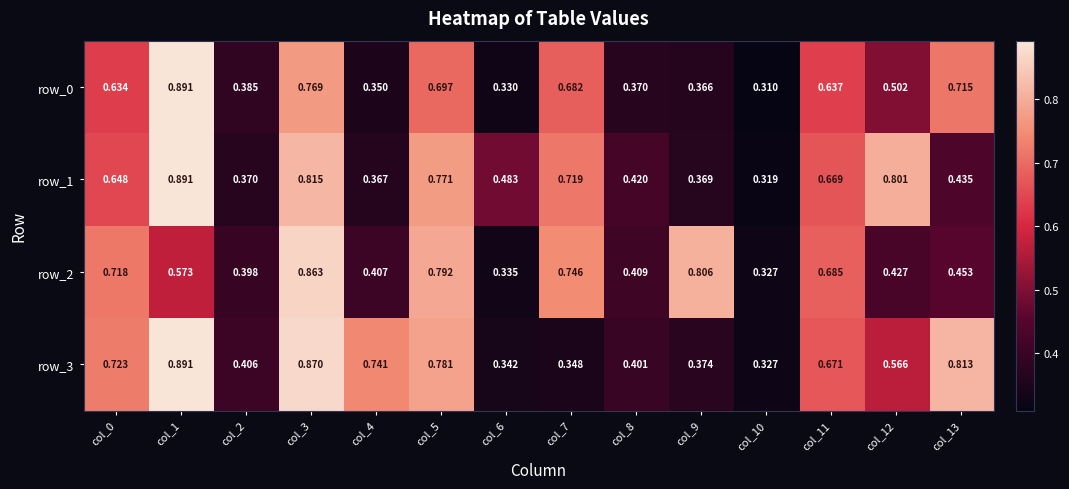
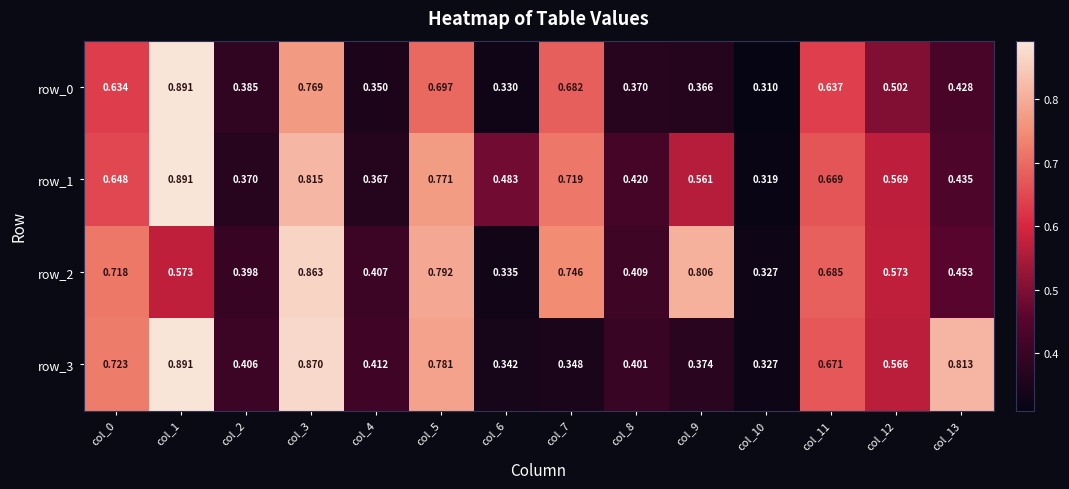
row_0, col_13: 0.715 -> 0.428
row_1, col_9: 0.369 -> 0.561
row_1, col_12: 0.801 -> 0.569
row_2, col_12: 0.427 -> 0.573
row_3, col_4: 0.741 -> 0.412
